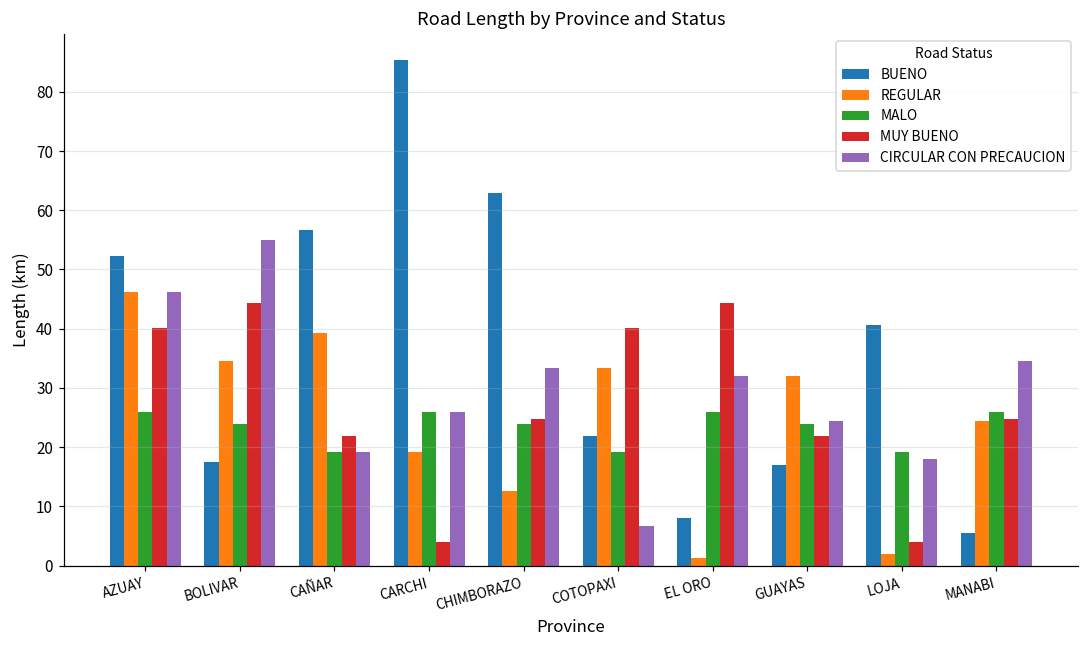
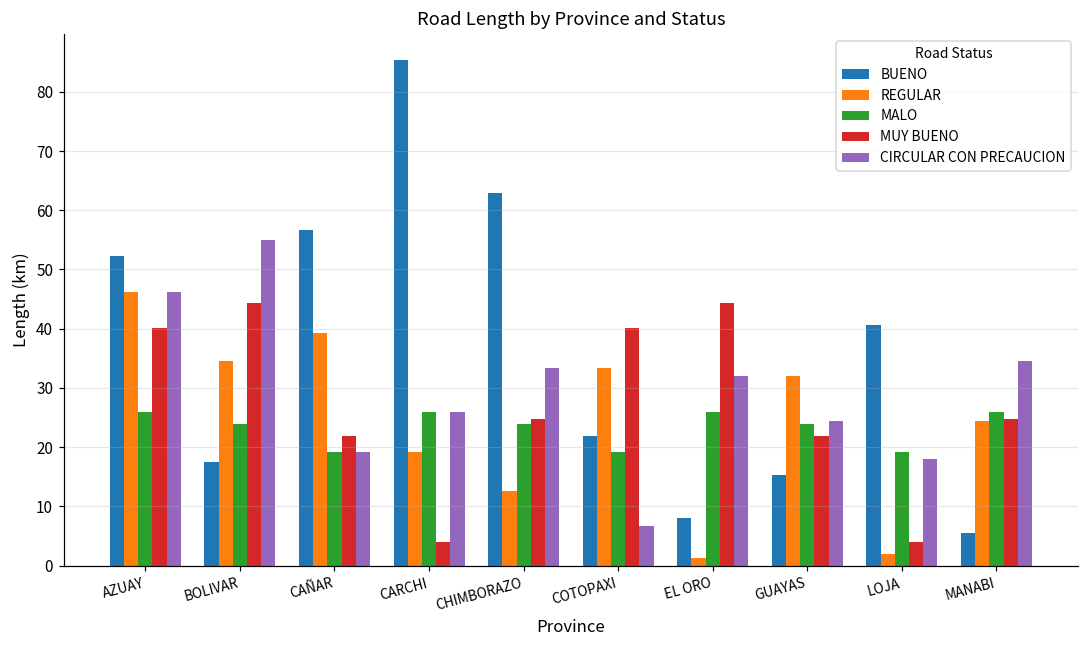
BUENO, GUAYAS: 17 -> 15
